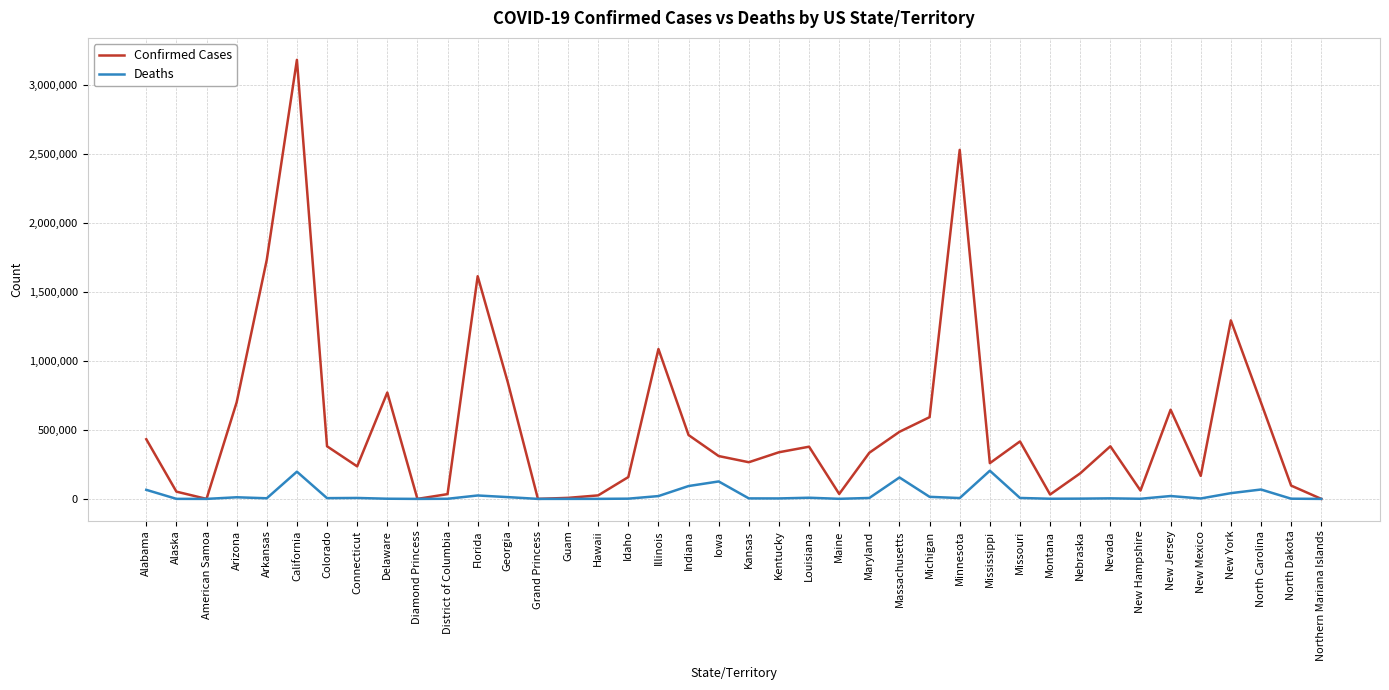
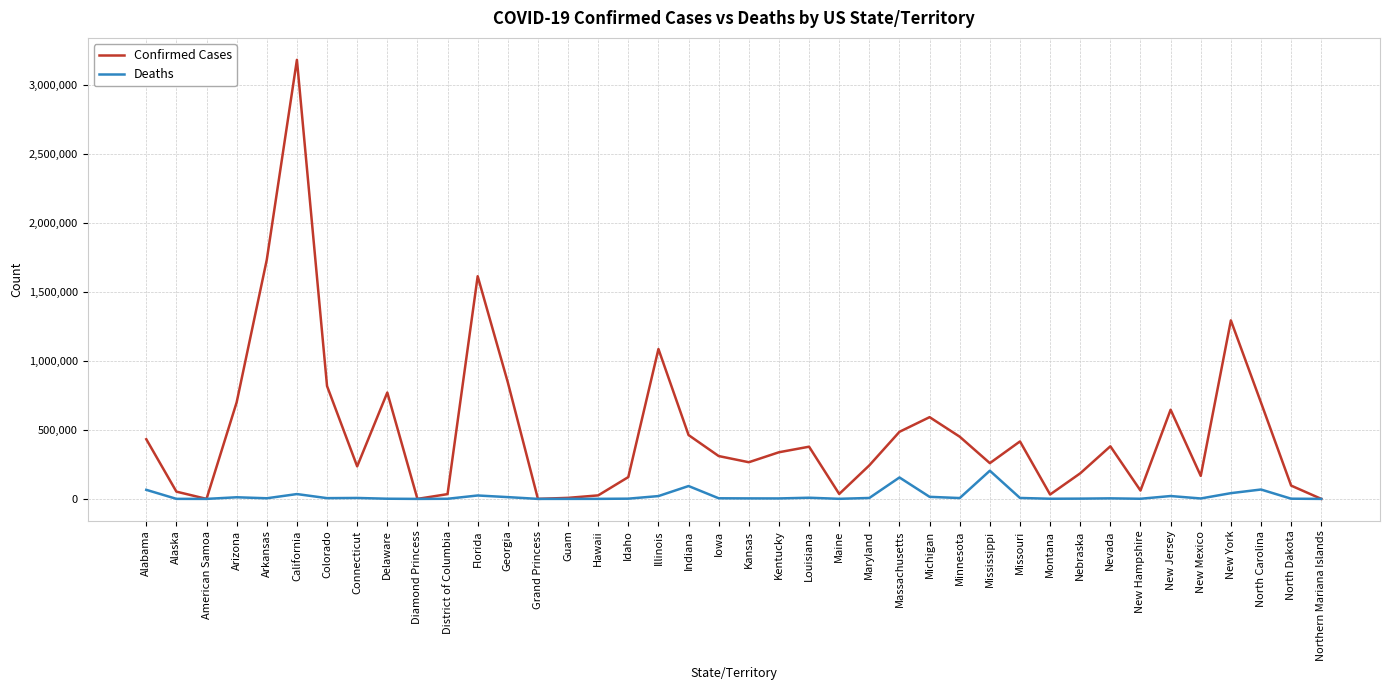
Deaths, California: 200,000 -> 30,000
Confirmed Cases, Colorado: 380,000 -> 820,000
Deaths, Iowa: 130,000 -> 0
Confirmed Cases, Maryland: 330,000 -> 240,000
Confirmed Cases, Minnesota: 2,530,000 -> 450,000
